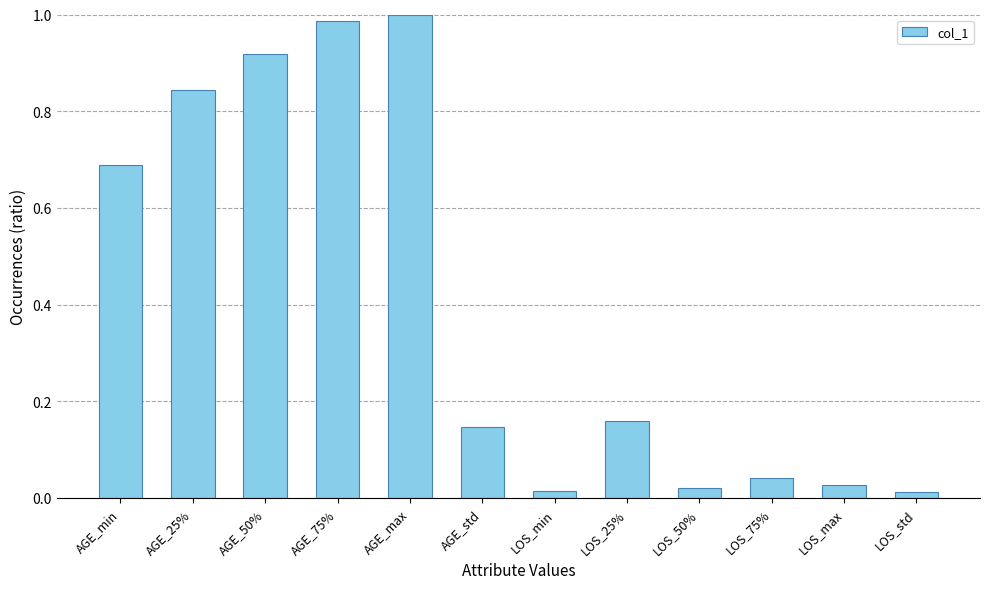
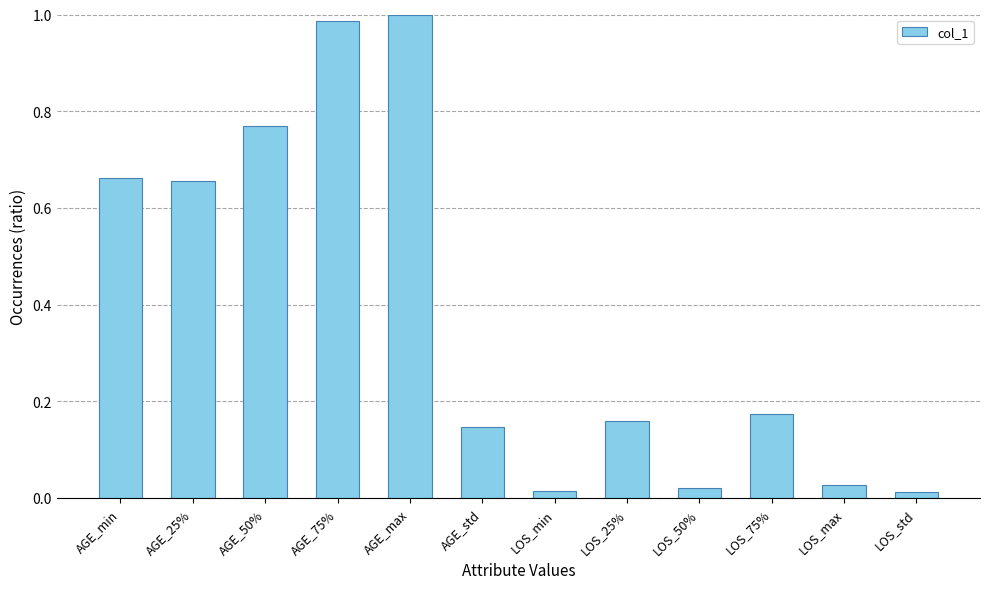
AGE_min: 0.69 -> 0.66
AGE_25%: 0.84 -> 0.66
AGE_50%: 0.92 -> 0.77
LOS_75%: 0.04 -> 0.17
